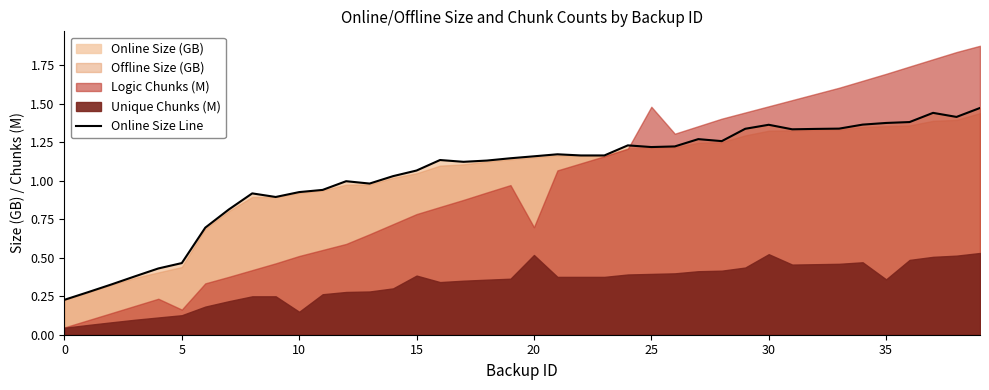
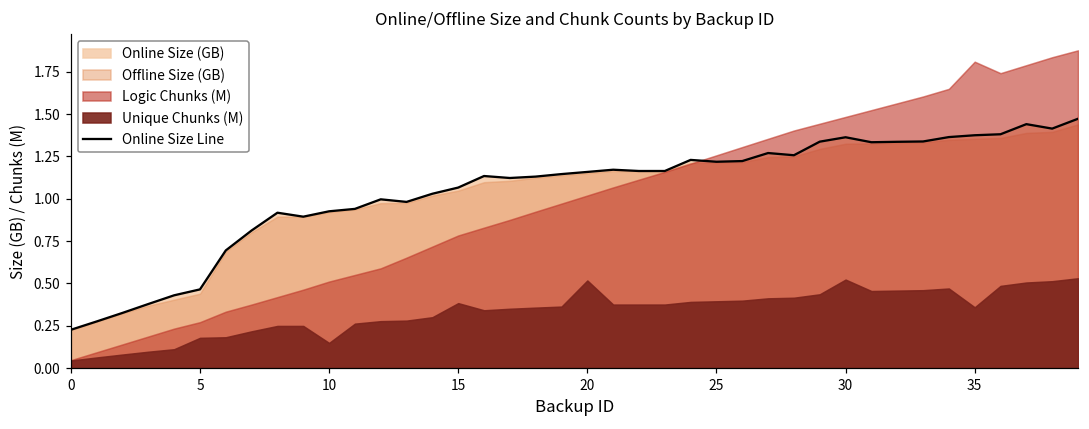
Logic Chunks (M), 5: 0.16 -> 0.27
Unique Chunks (M), 5: 0.13 -> 0.18
Logic Chunks (M), 20: 0.70 -> 1.02
Logic Chunks (M), 25: 1.48 -> 1.26
Logic Chunks (M), 35: 1.69 -> 1.81
